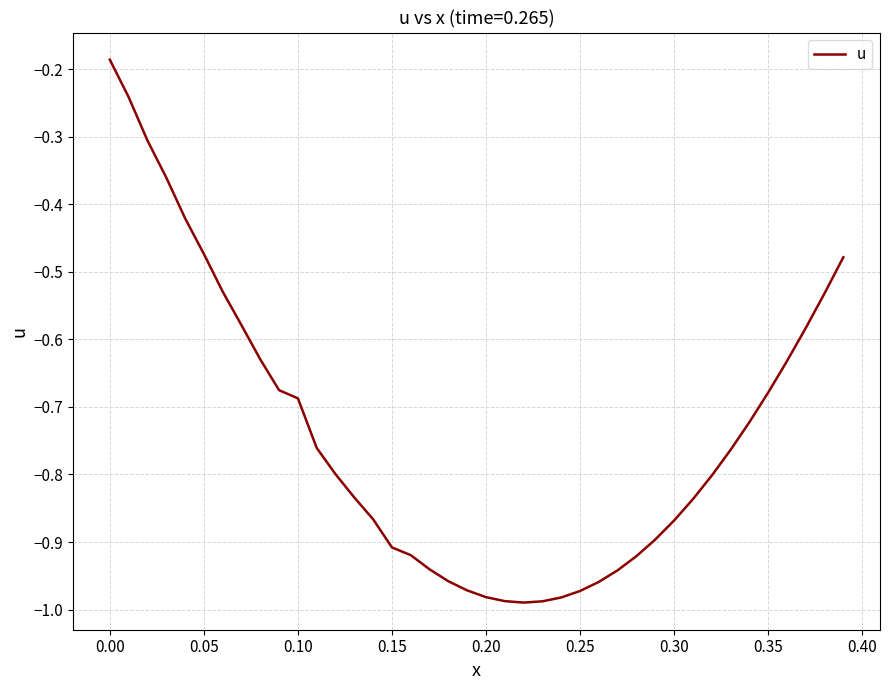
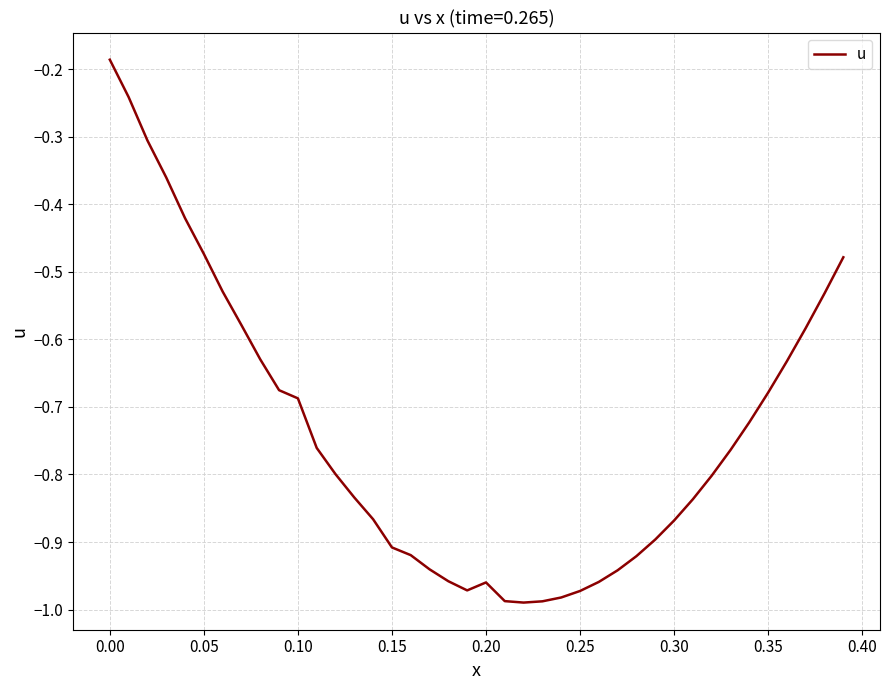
0.20: -0.98 -> -0.96
